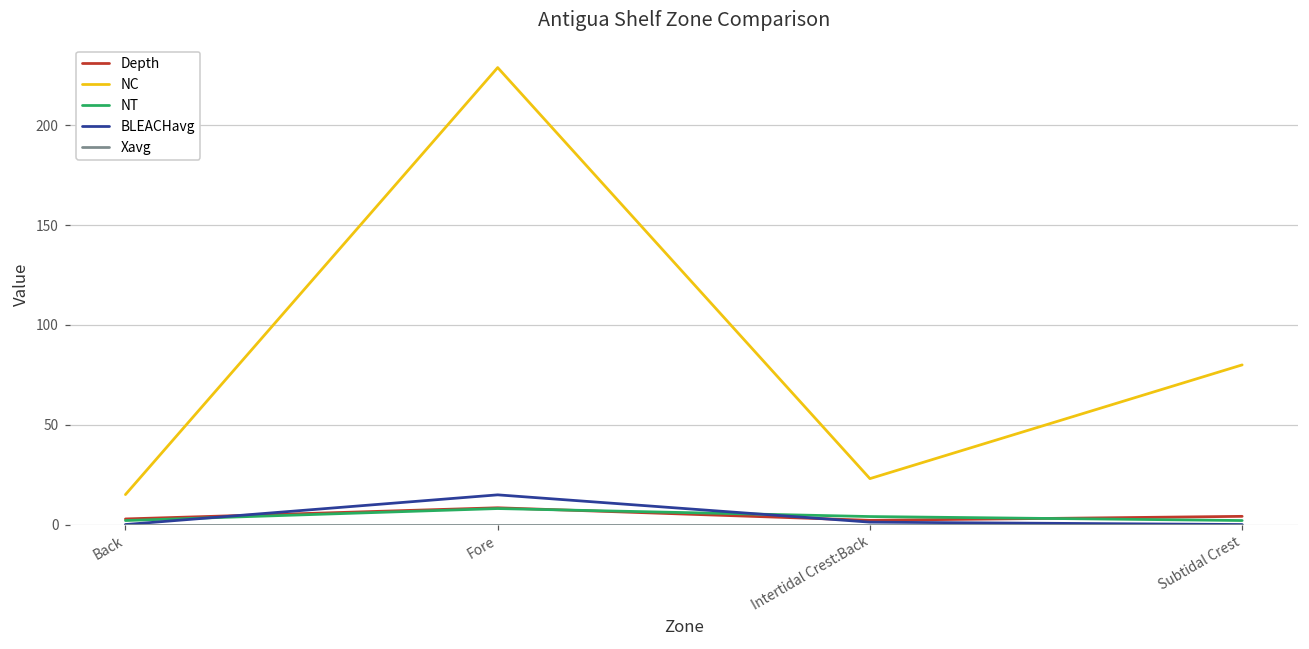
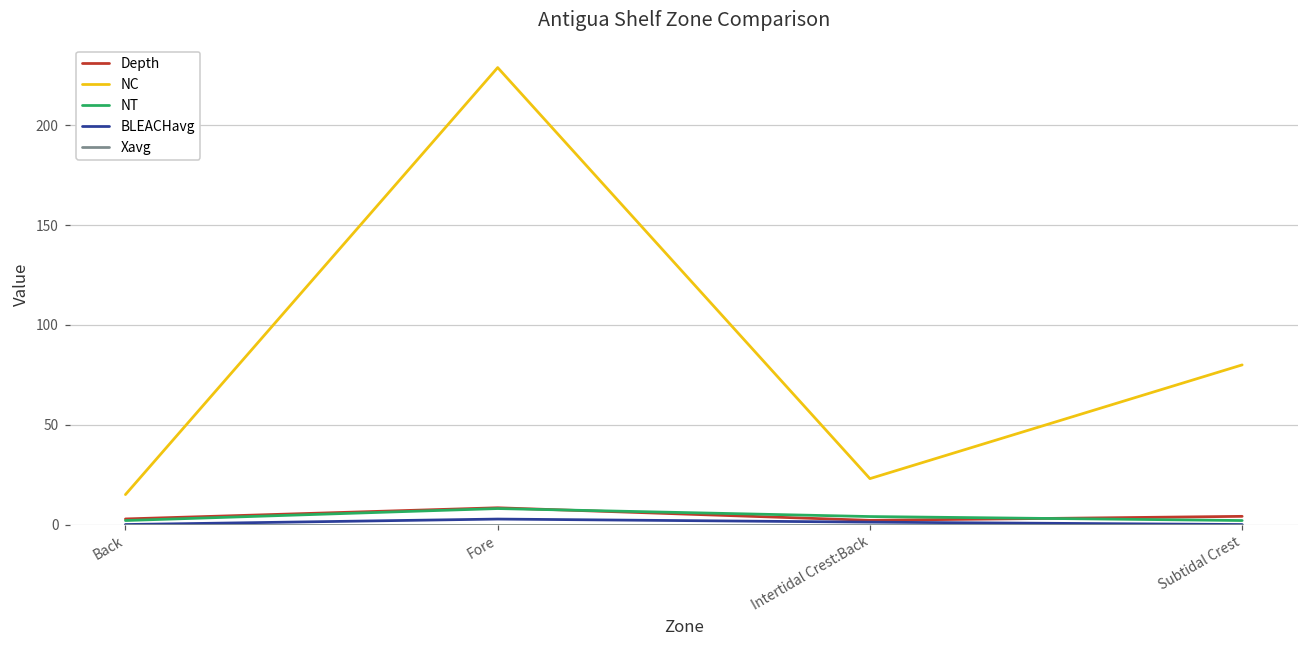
BLEACHavg, Fore: 15 -> 3
